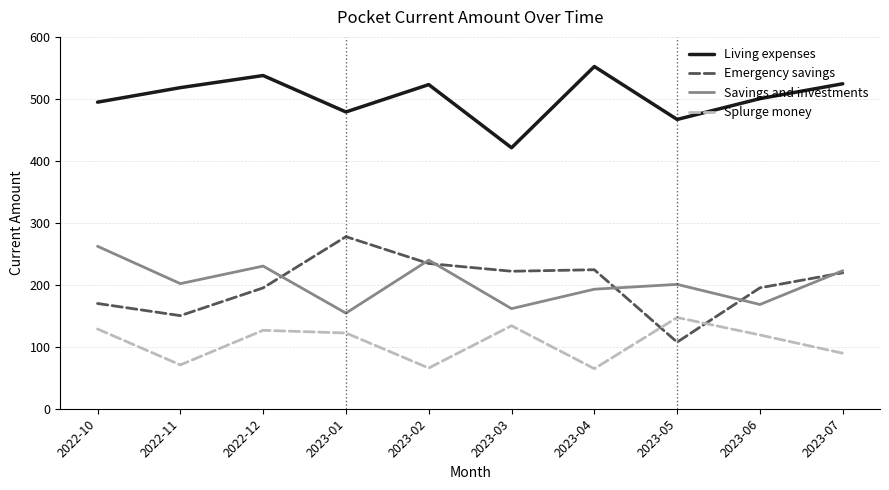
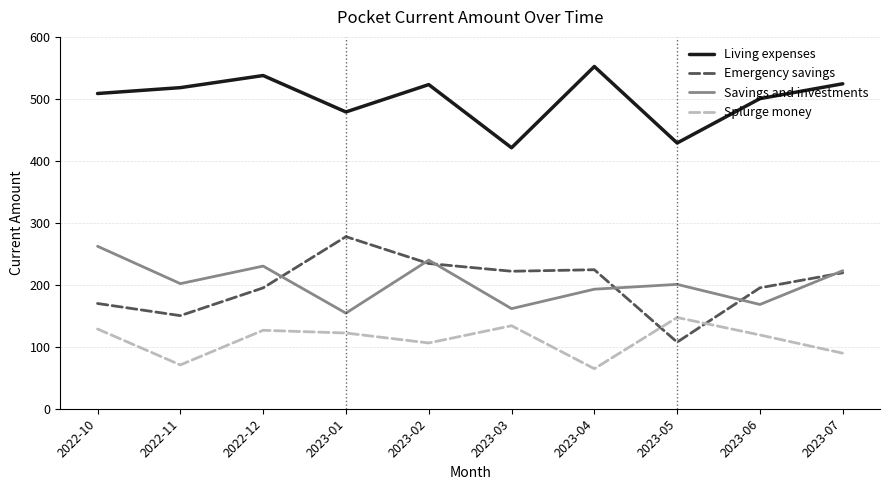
Living expenses, 2022-10: 490 -> 510
Splurge money, 2023-02: 70 -> 110
Living expenses, 2023-05: 470 -> 430
